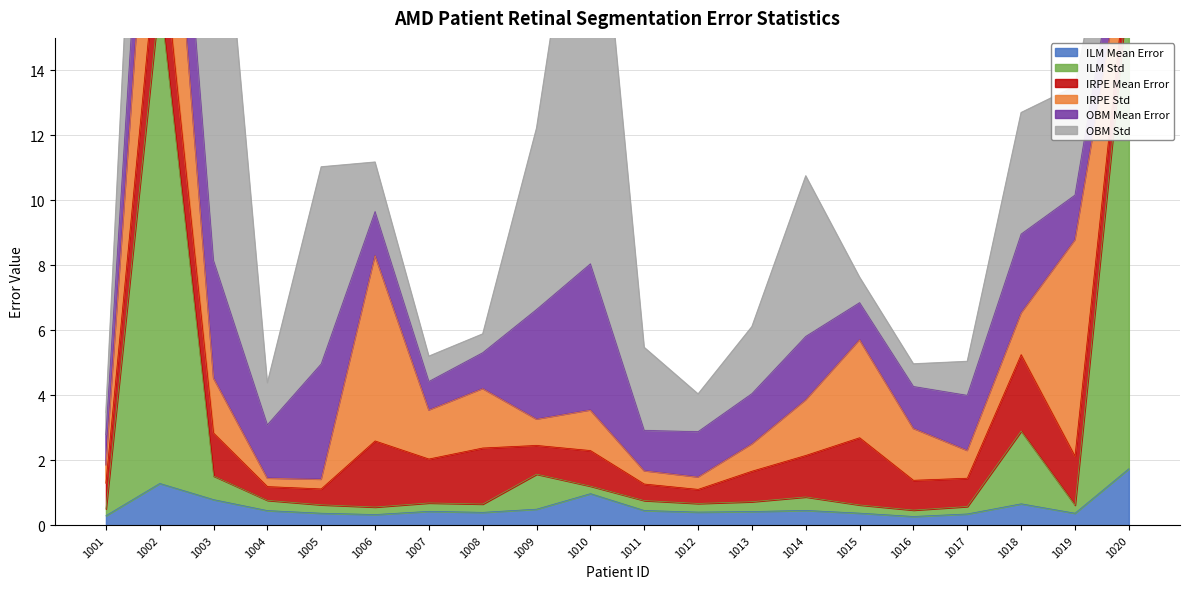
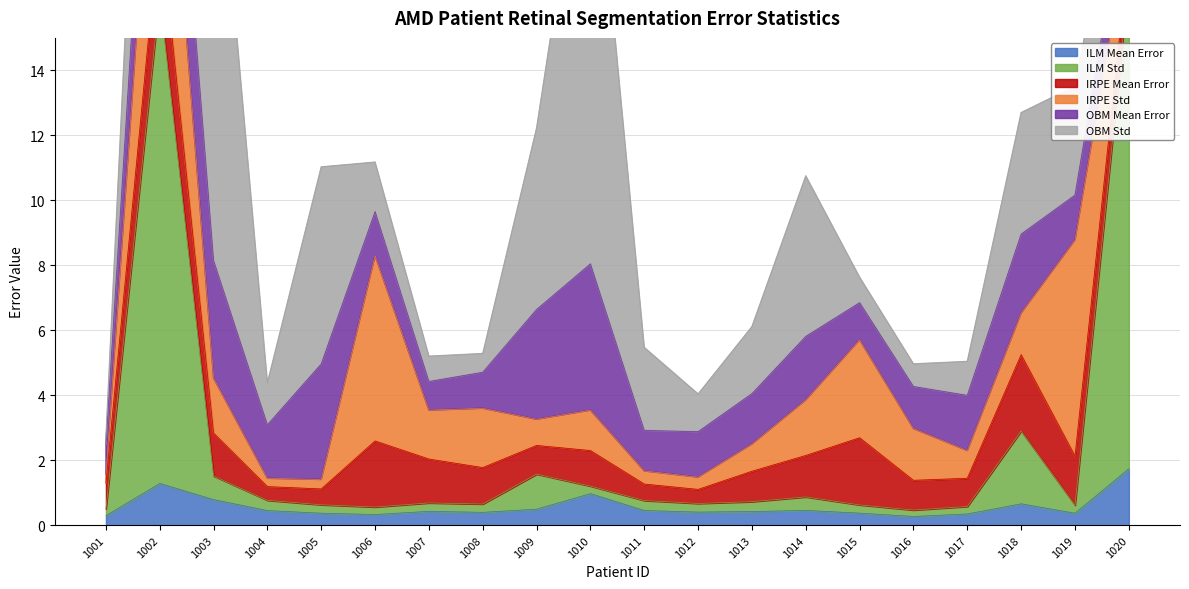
IRPE Std, 1001: 0.6 -> 0.3
OBM Std, 1001: 0.7 -> 0.2
IRPE Mean Error, 1008: 1.7 -> 1.1
